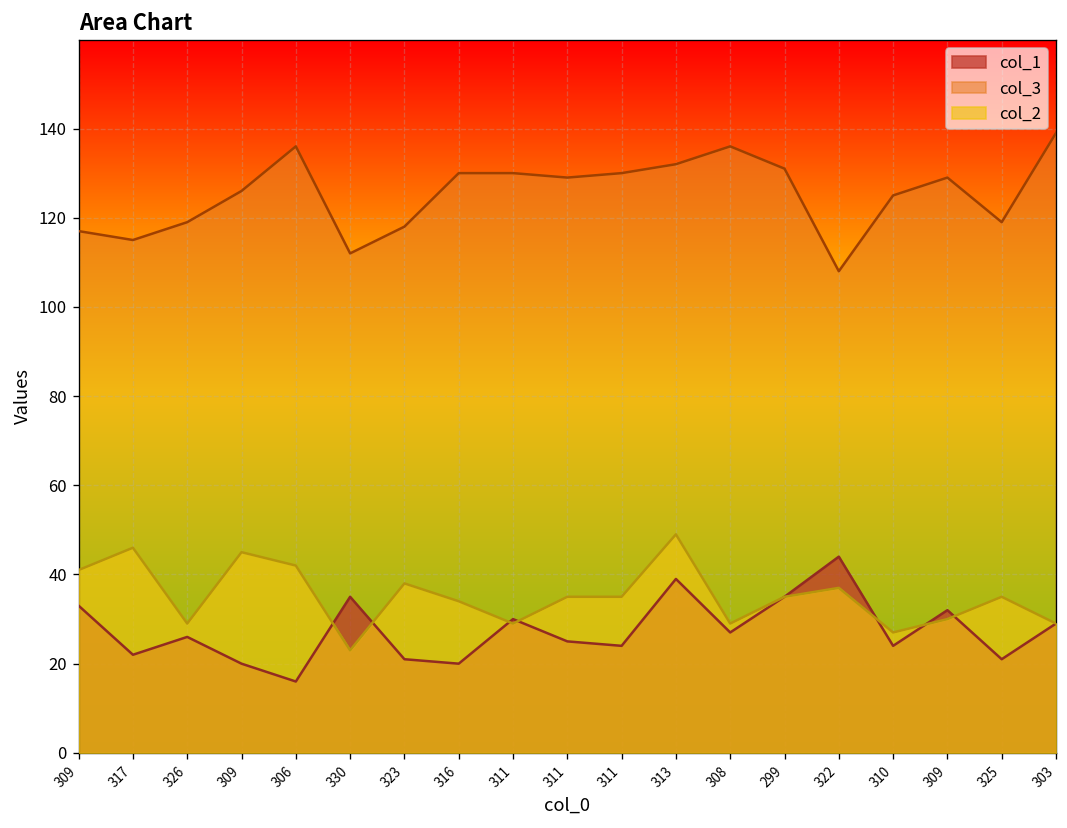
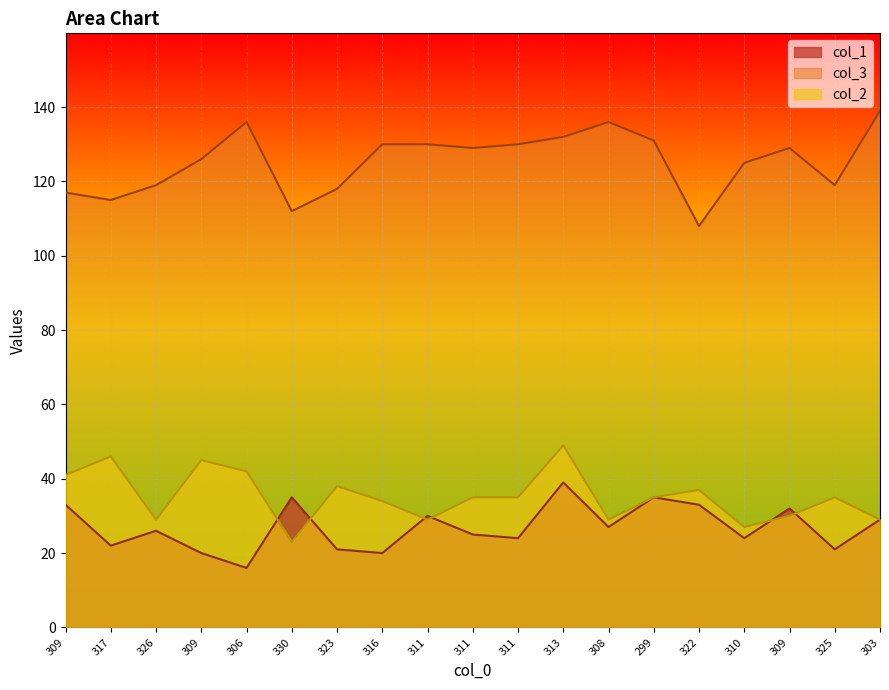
col_1, 322: 44 -> 33
